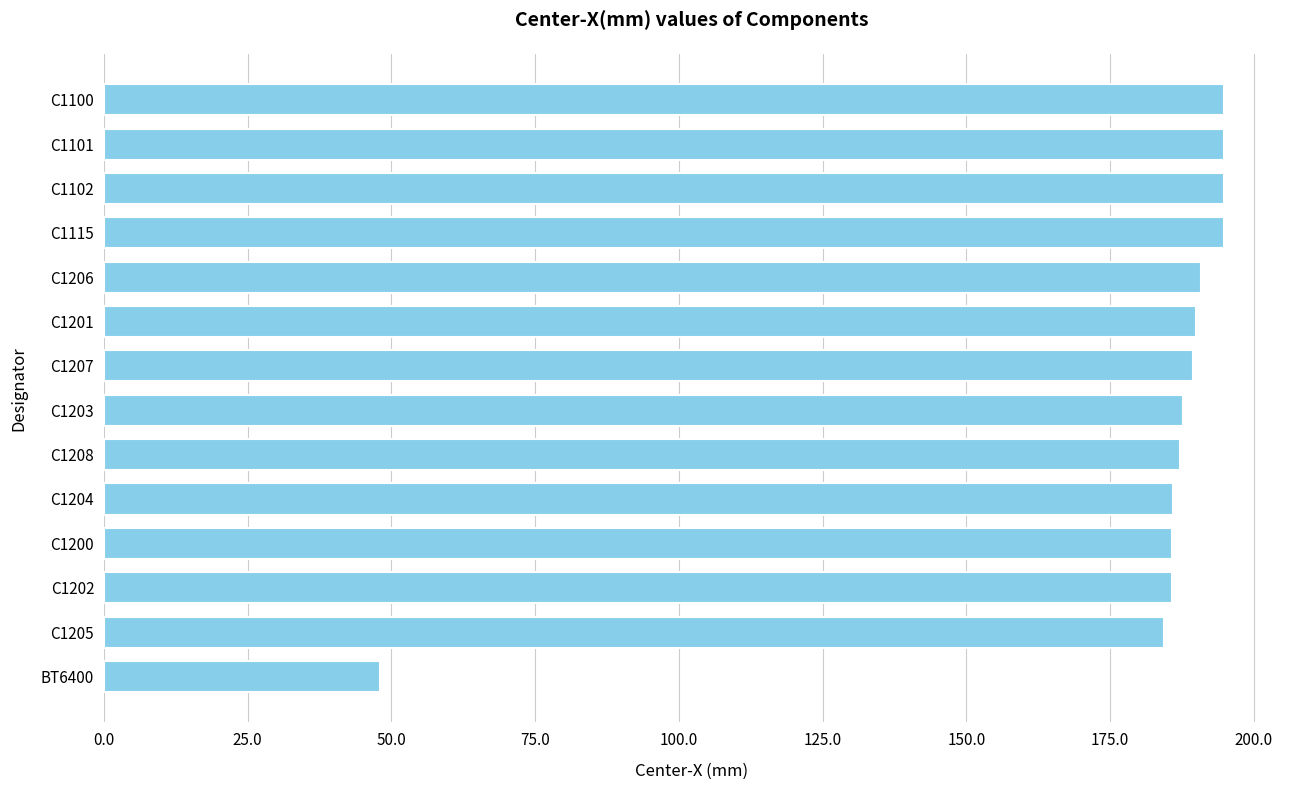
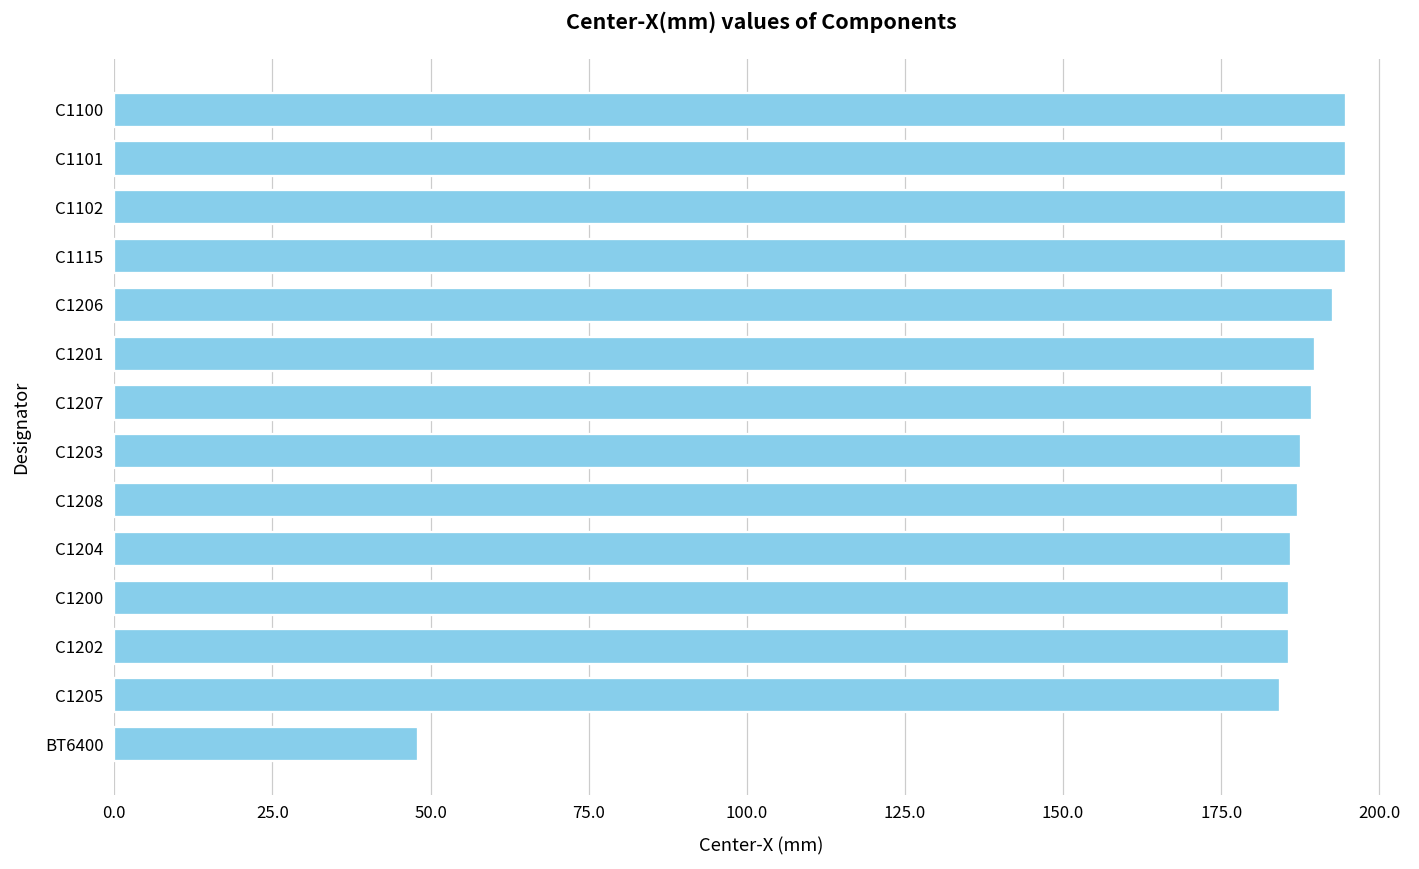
C1206: 191 -> 193
